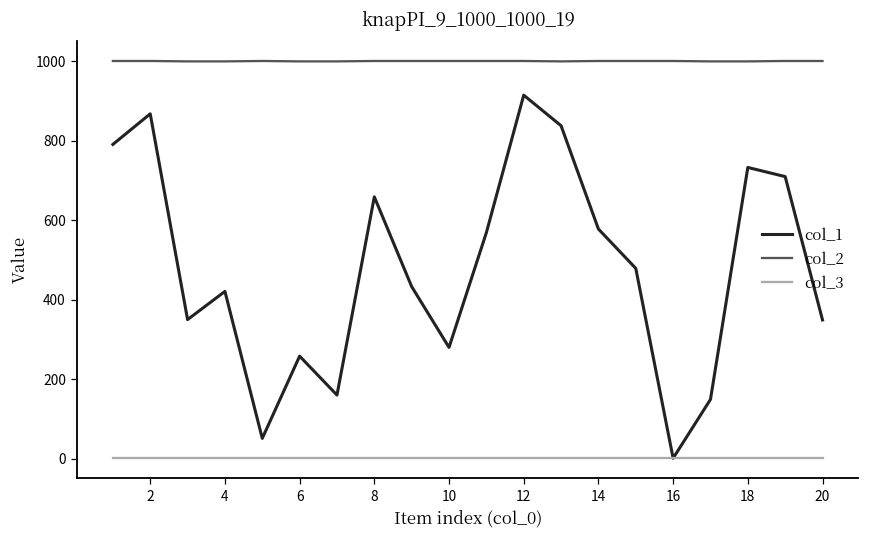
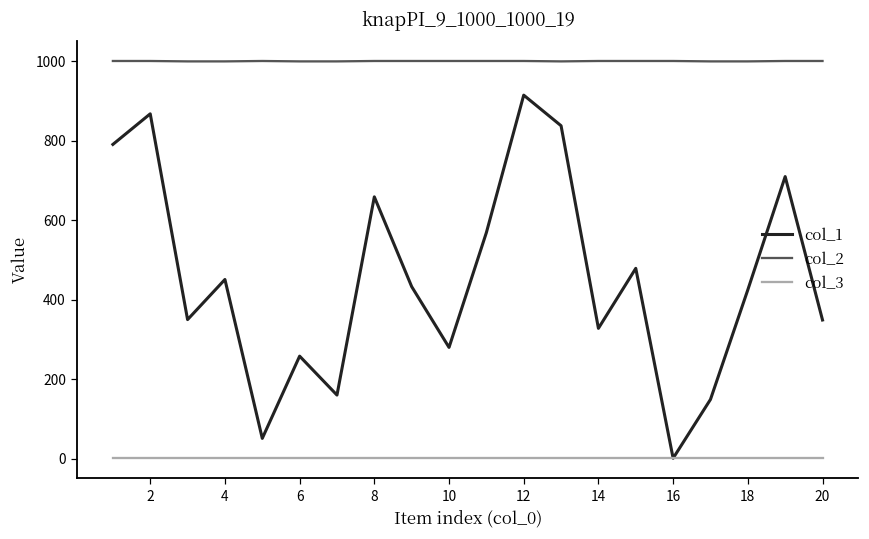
col_1, 4: 420 -> 450
col_1, 14: 580 -> 330
col_1, 18: 730 -> 430
